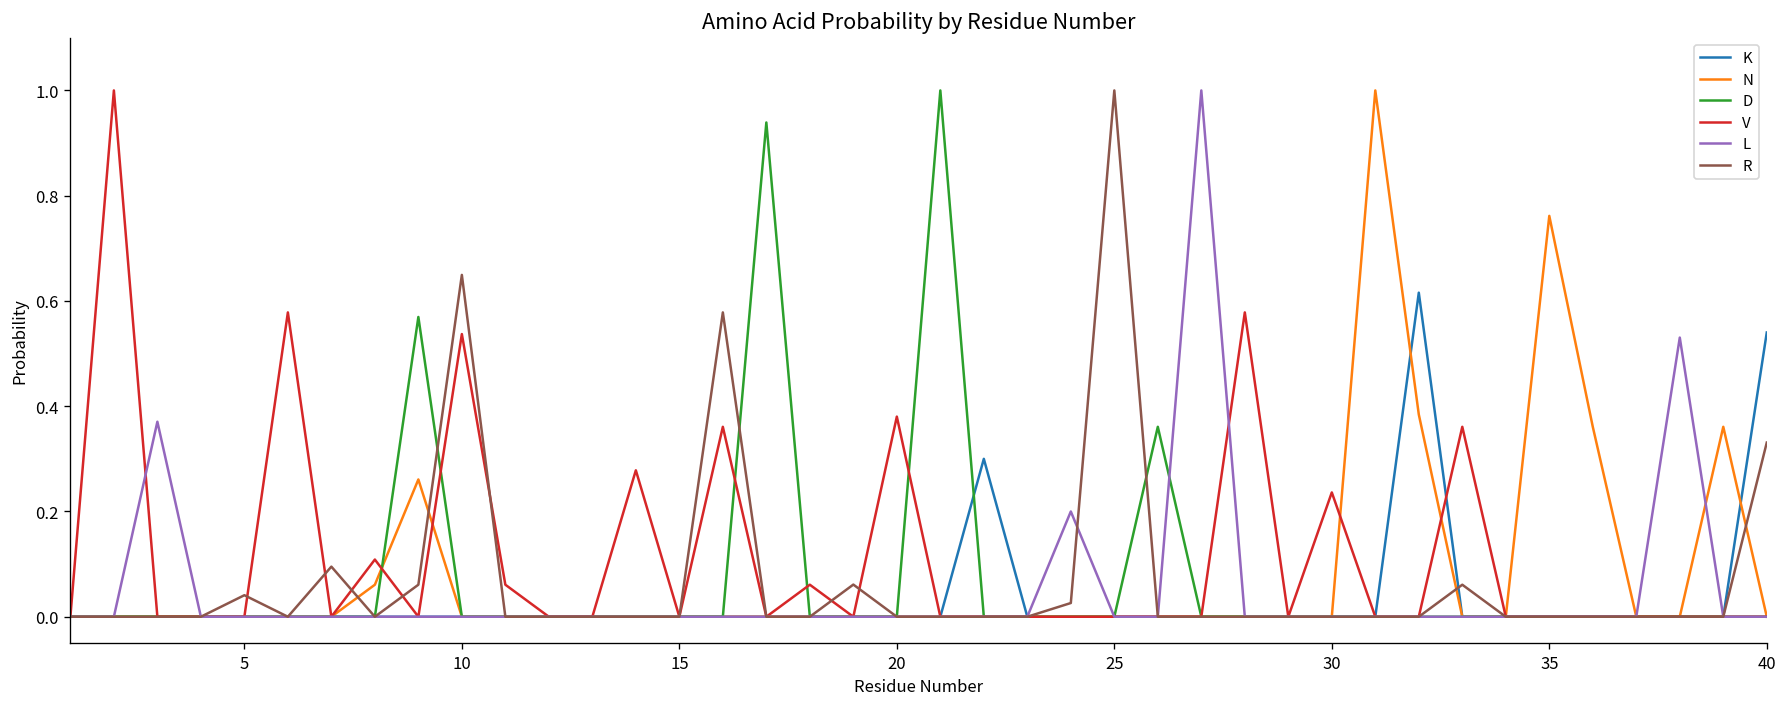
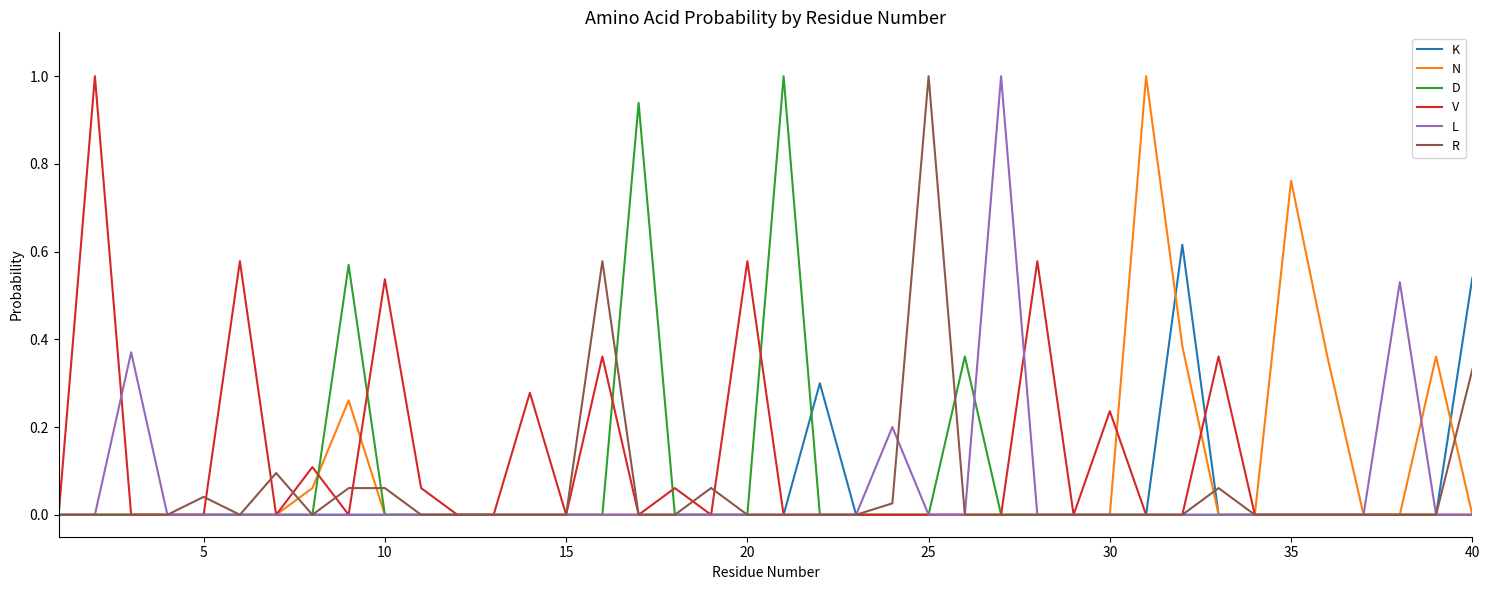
R, 10: 0.65 -> 0.06
V, 20: 0.38 -> 0.58
